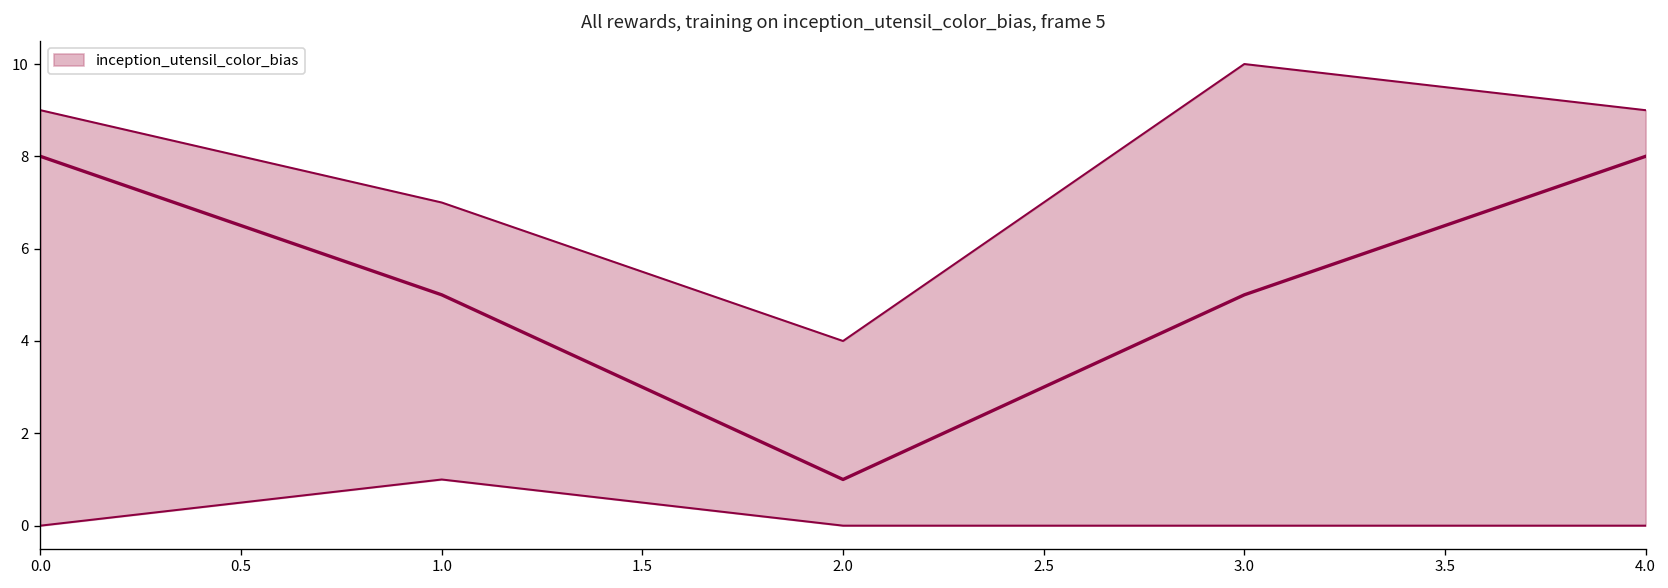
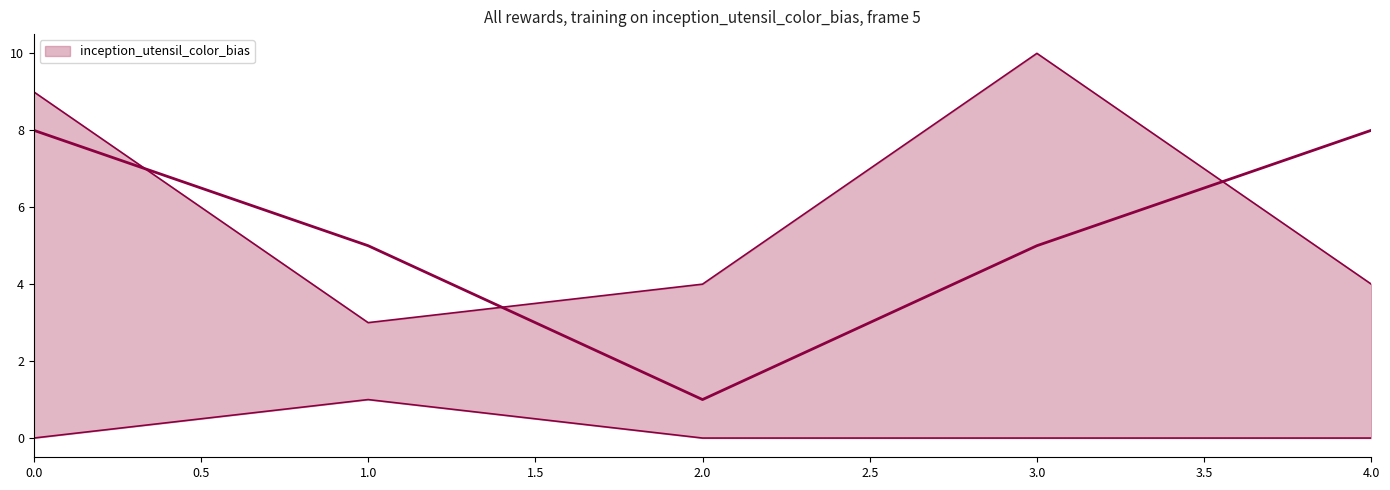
inception_utensil_color_bias, 1.0: 7 -> 3
inception_utensil_color_bias, 4.0: 9 -> 4
